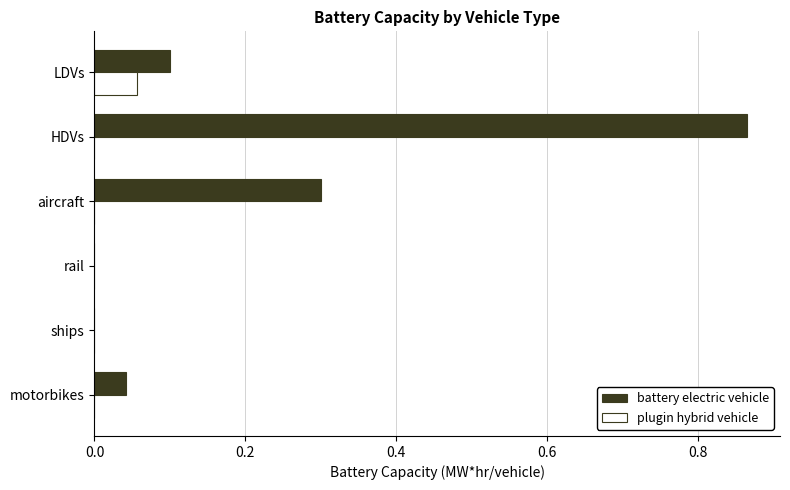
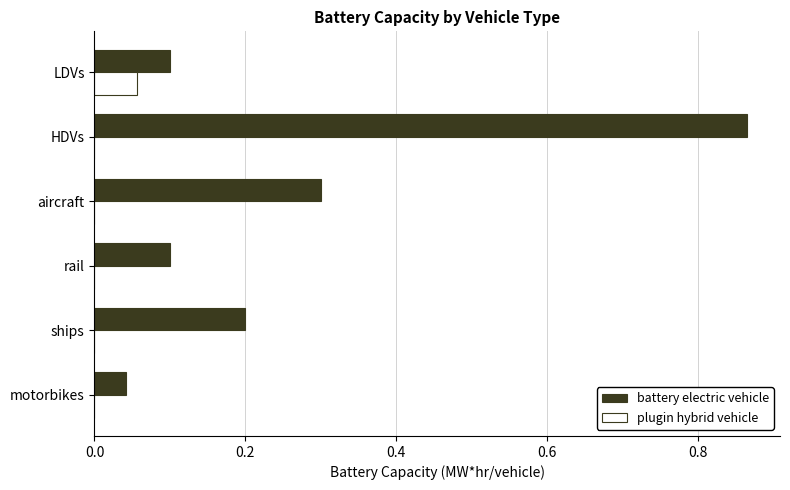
battery electric vehicle, rail: 0.0 -> 0.1
battery electric vehicle, ships: 0.0 -> 0.2
